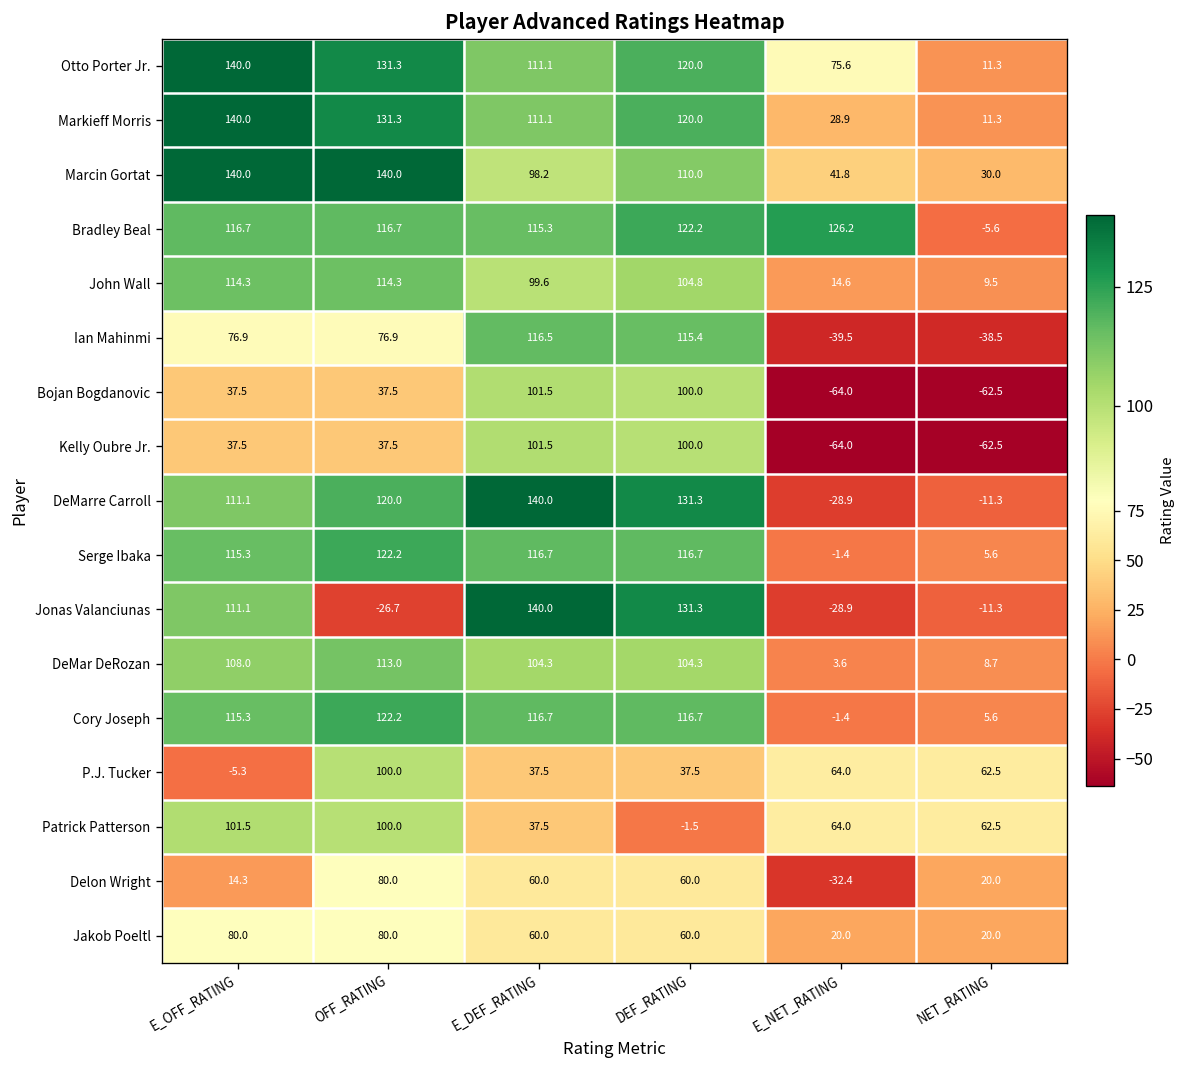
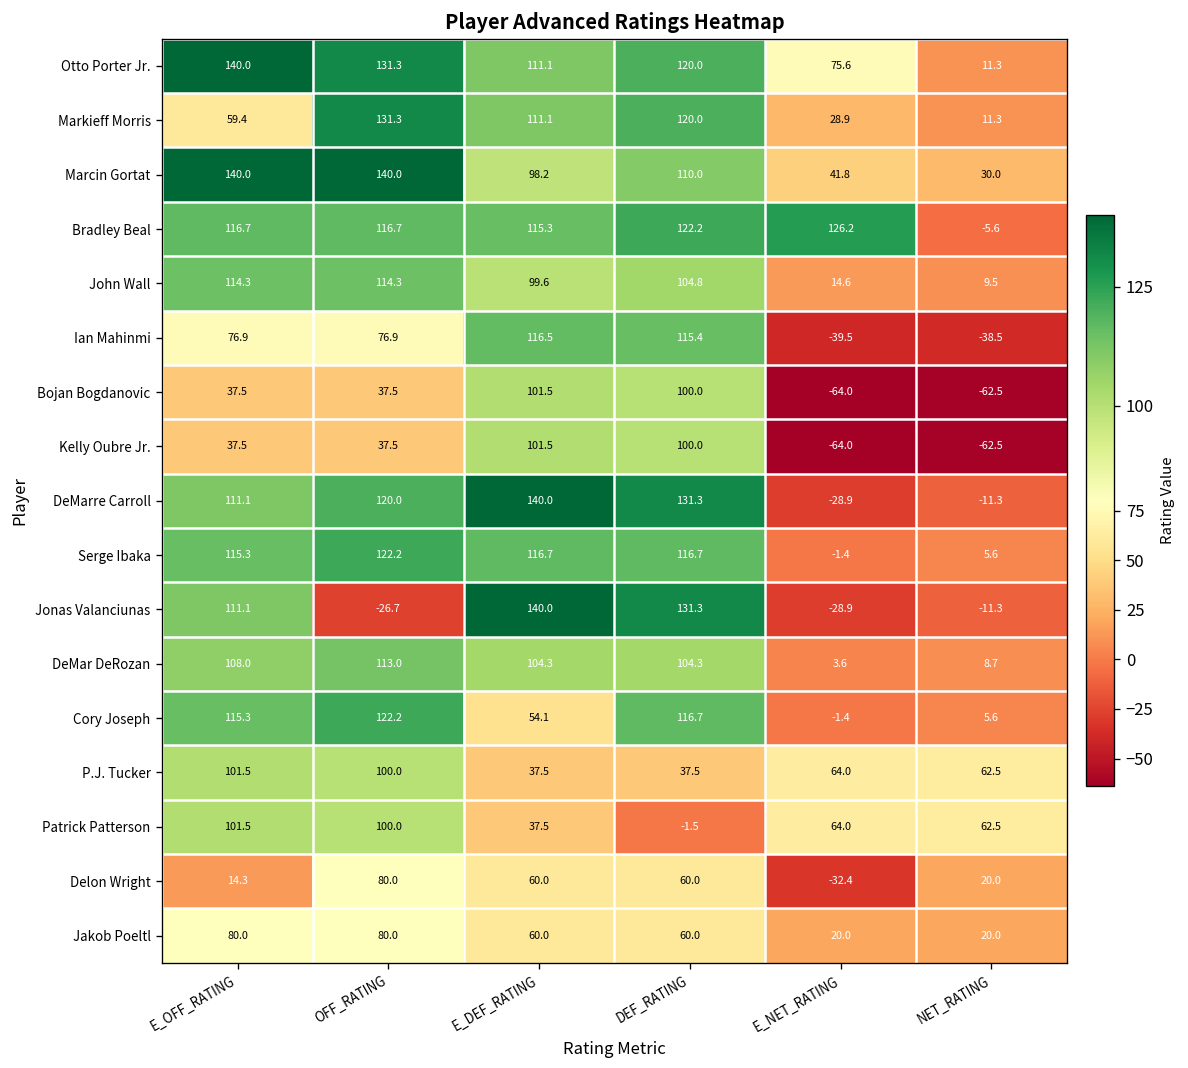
Markieff Morris, E_OFF_RATING: 140.0 -> 59.4
Cory Joseph, E_DEF_RATING: 116.7 -> 54.1
P.J. Tucker, E_OFF_RATING: -5.3 -> 101.5
